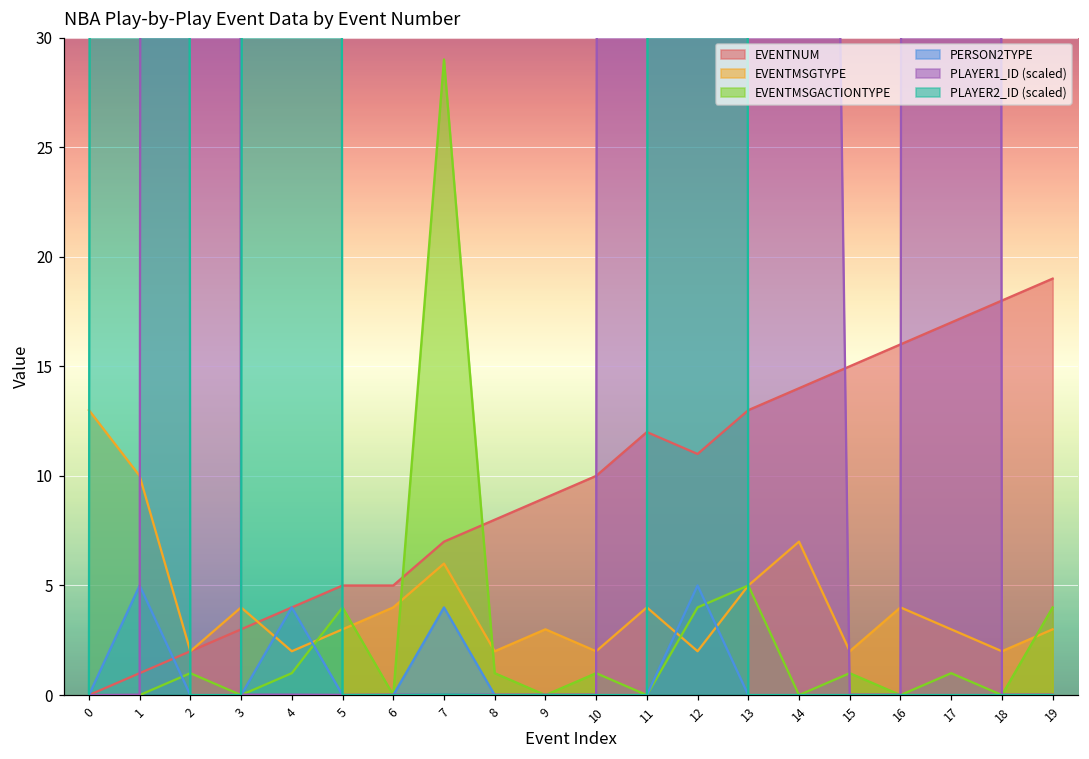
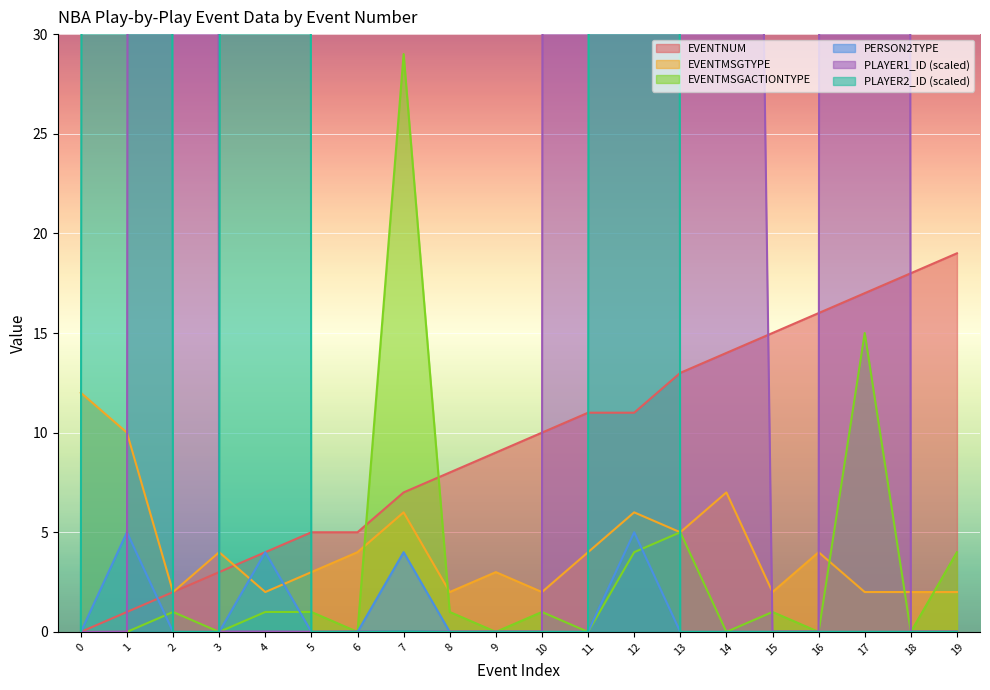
EVENTMSGTYPE, 0: 13 -> 12
EVENTMSGACTIONTYPE, 5: 4 -> 1
EVENTNUM, 11: 12 -> 11
EVENTMSGTYPE, 12: 2 -> 6
EVENTMSGTYPE, 17: 3 -> 2
EVENTMSGACTIONTYPE, 17: 1 -> 15
EVENTMSGTYPE, 19: 3 -> 2
